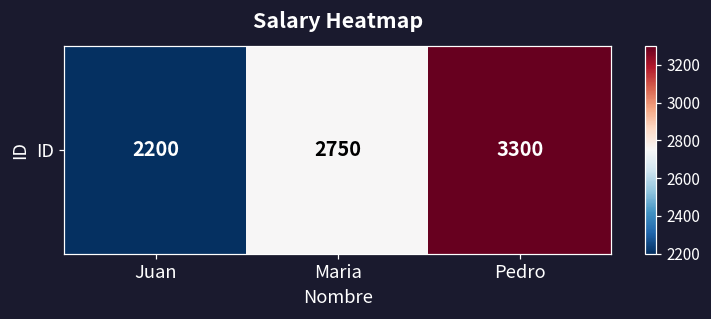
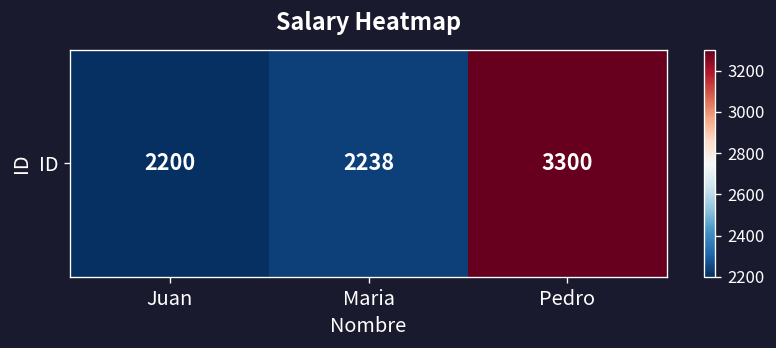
ID, Maria: 2750 -> 2238
